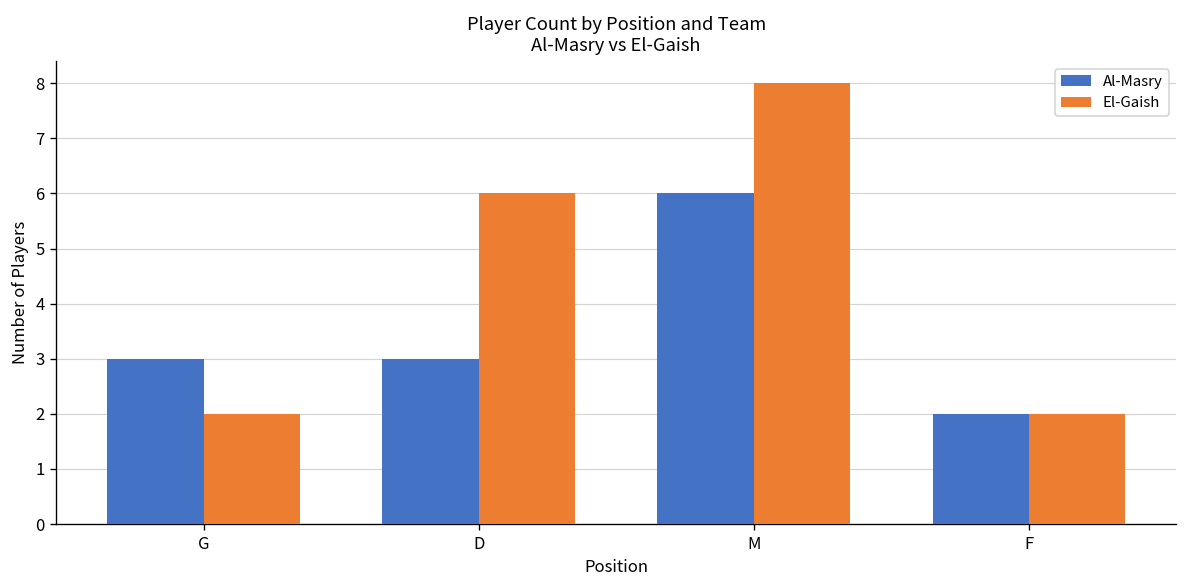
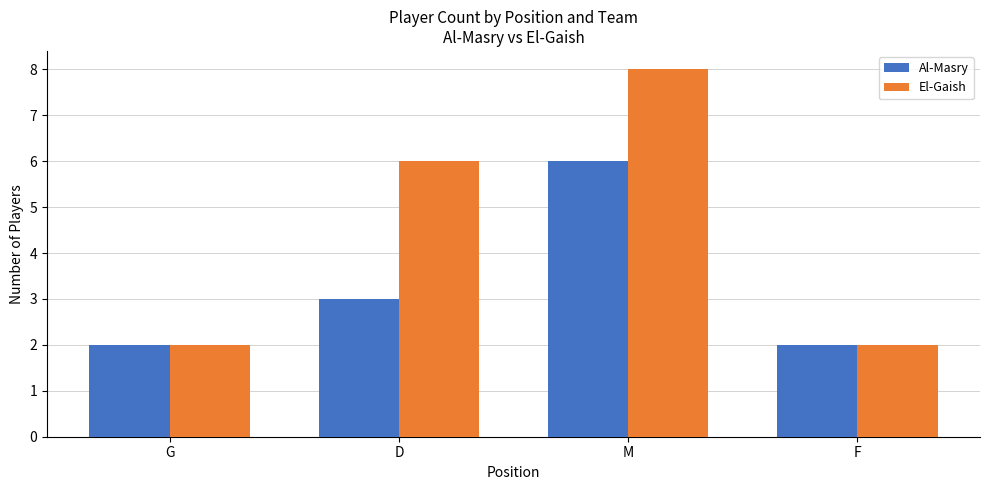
Al-Masry, G: 3 -> 2
